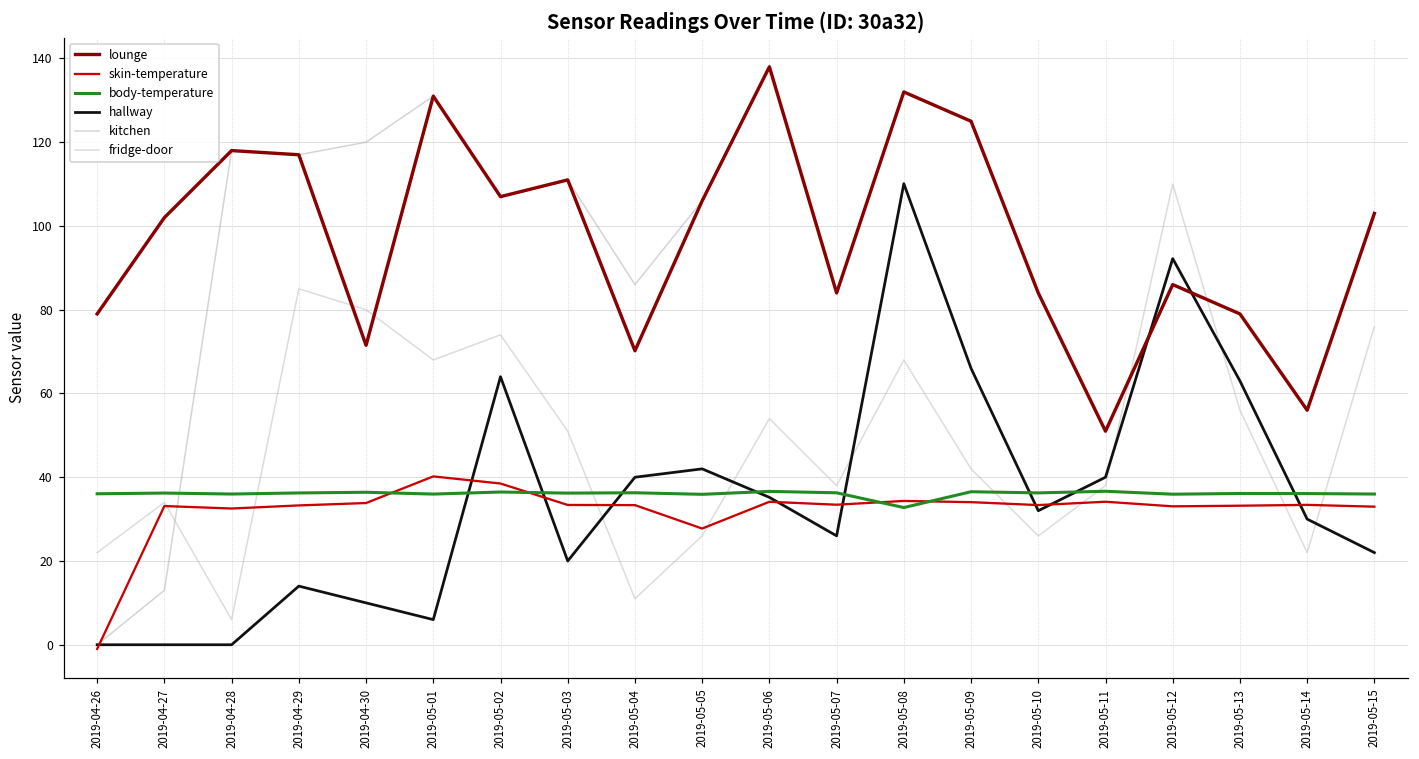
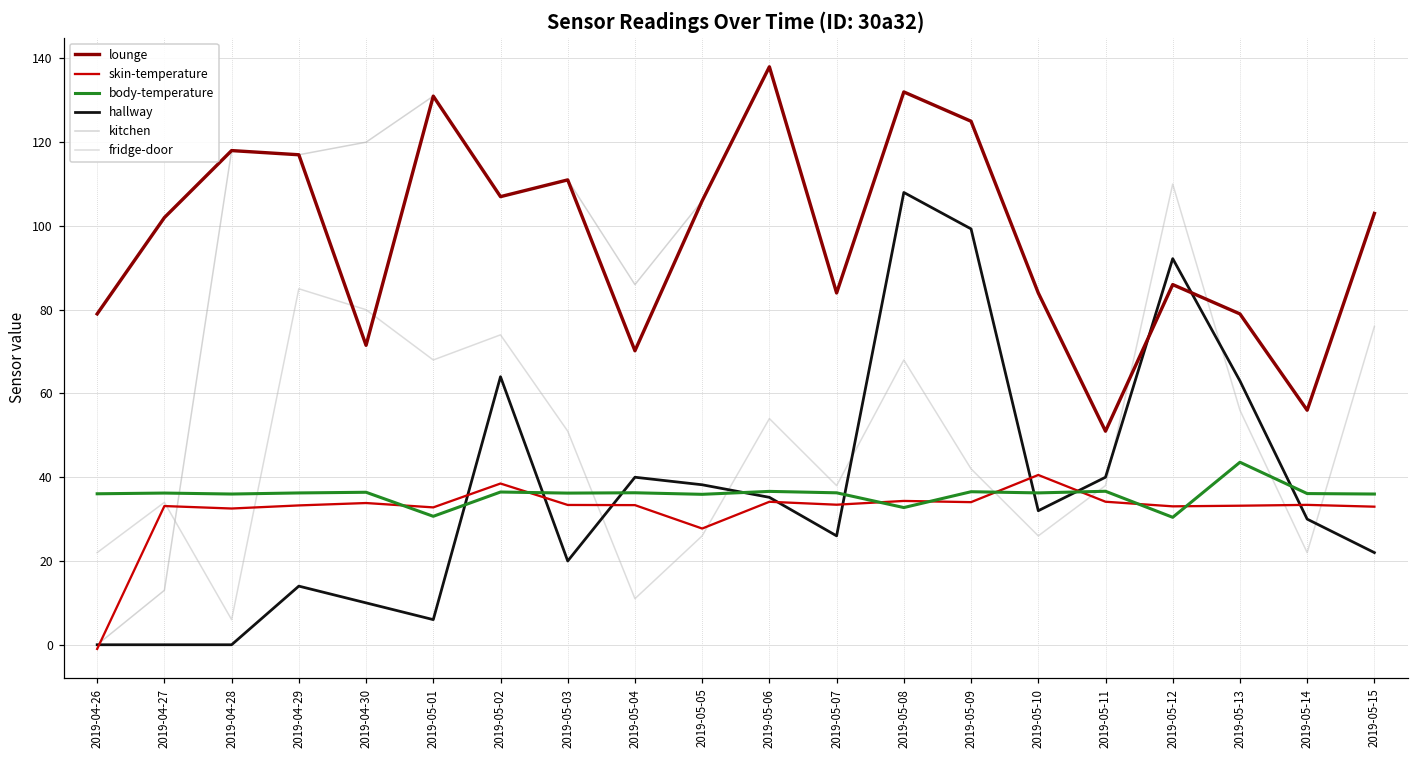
skin-temperature, 2019-05-01: 40 -> 33
body-temperature, 2019-05-01: 36 -> 31
hallway, 2019-05-05: 42 -> 38
hallway, 2019-05-08: 110 -> 108
hallway, 2019-05-09: 66 -> 99
skin-temperature, 2019-05-10: 33 -> 41
body-temperature, 2019-05-12: 36 -> 30
body-temperature, 2019-05-13: 36 -> 44
